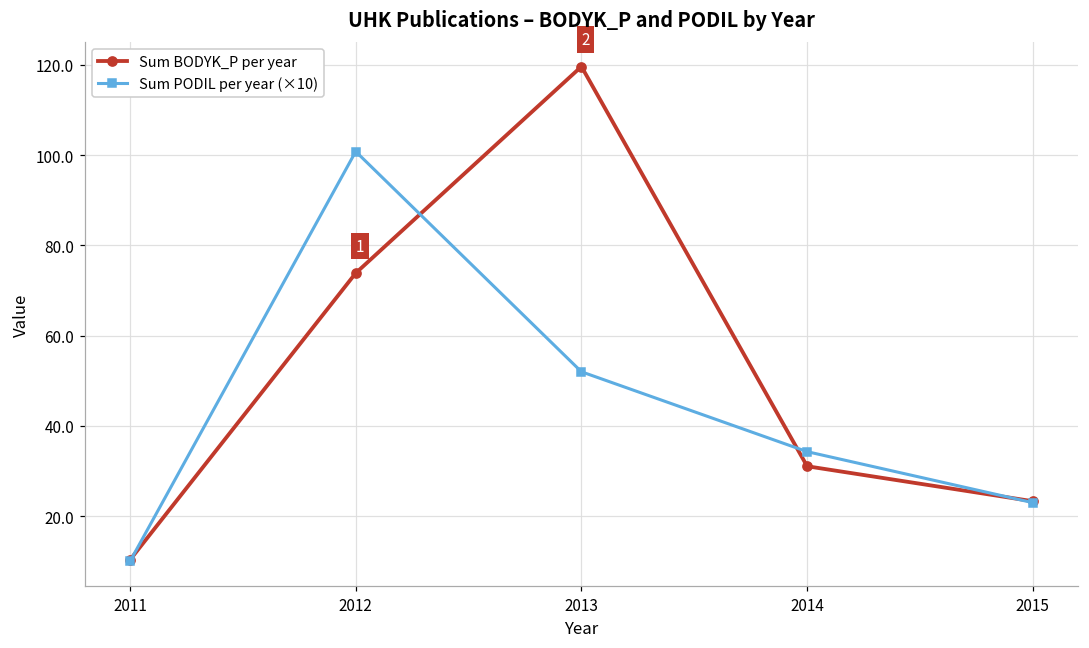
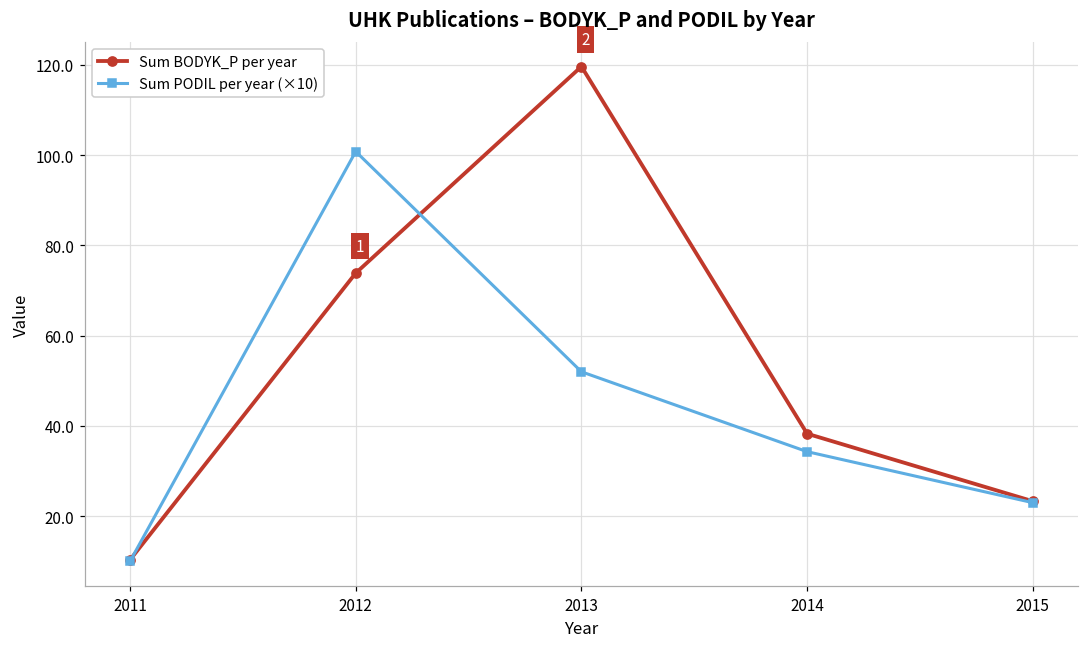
Sum BODYK_P per year, 2014: 31 -> 38
